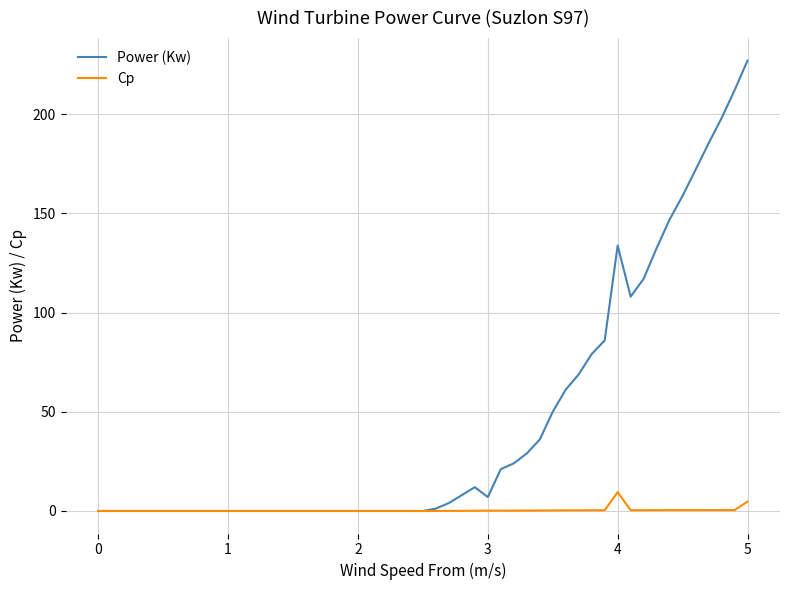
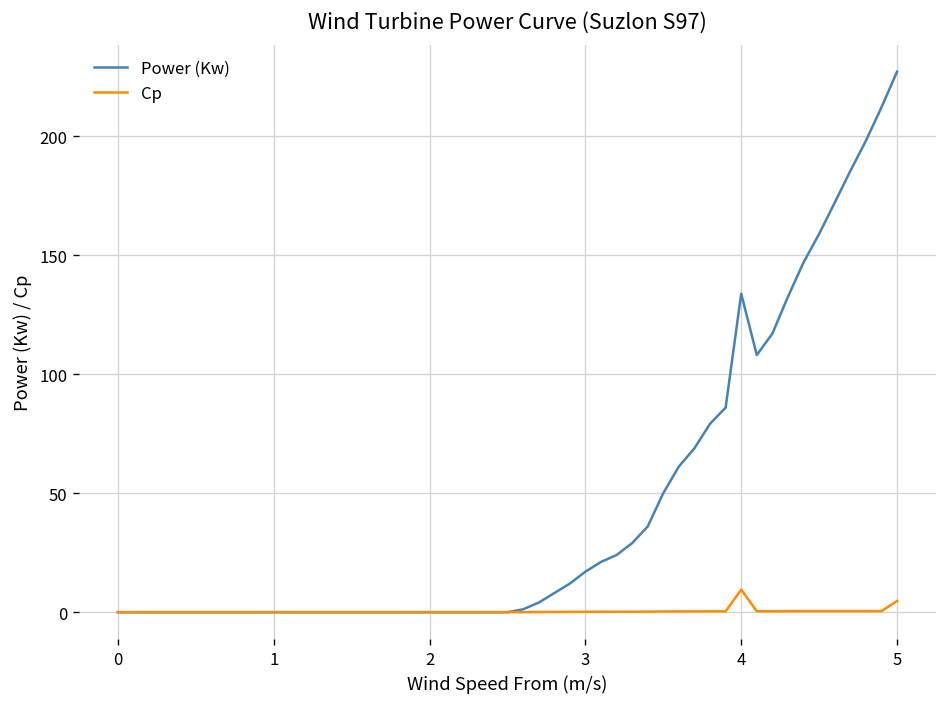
Power (Kw), 3: 7 -> 17
